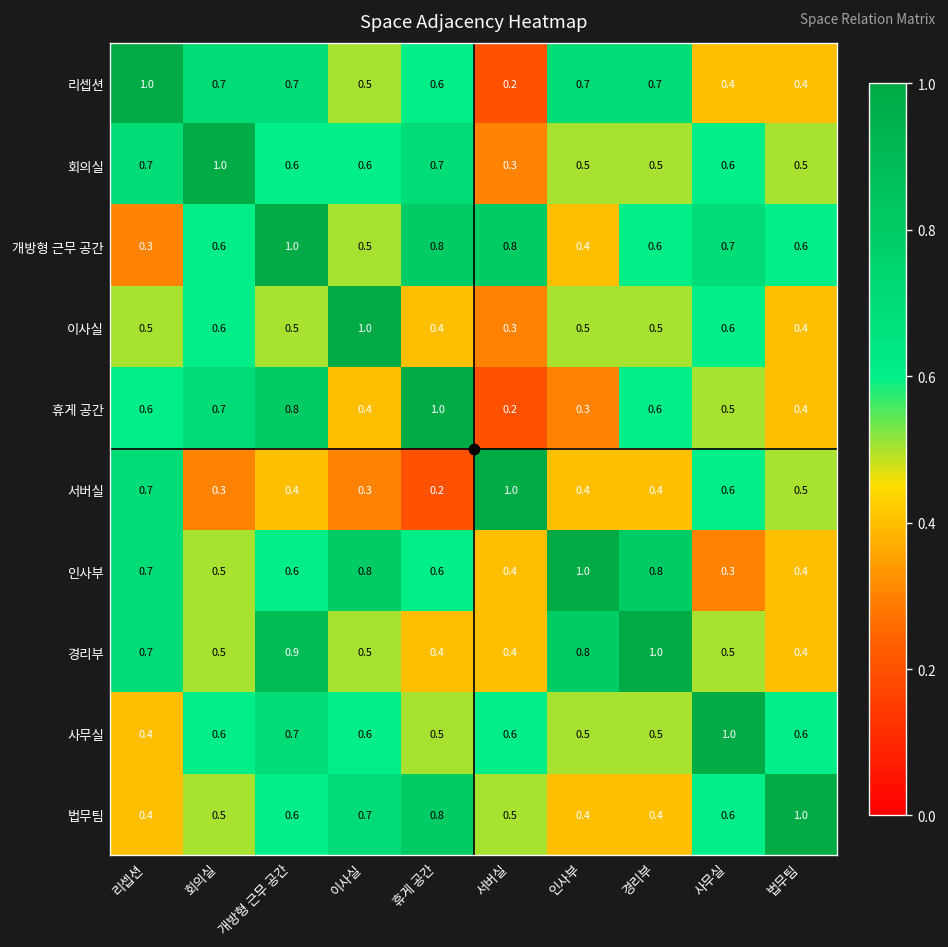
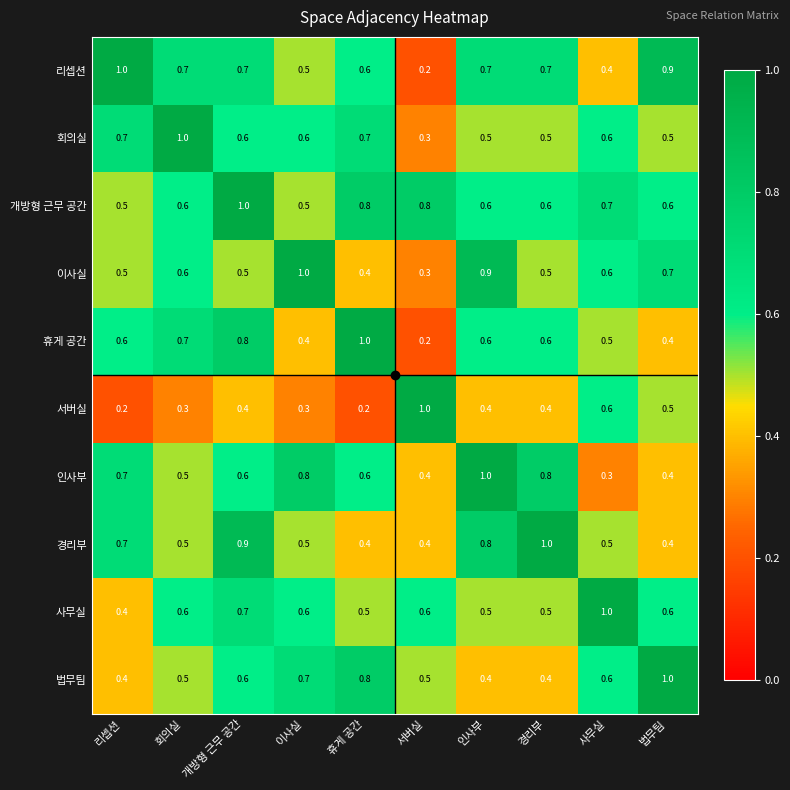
리셉션, 법무팀: 0.4 -> 0.9
개방형 근무 공간, 리셉션: 0.3 -> 0.5
개방형 근무 공간, 인사부: 0.4 -> 0.6
이사실, 인사부: 0.5 -> 0.9
이사실, 법무팀: 0.4 -> 0.7
휴게 공간, 인사부: 0.3 -> 0.6
서버실, 리셉션: 0.7 -> 0.2
